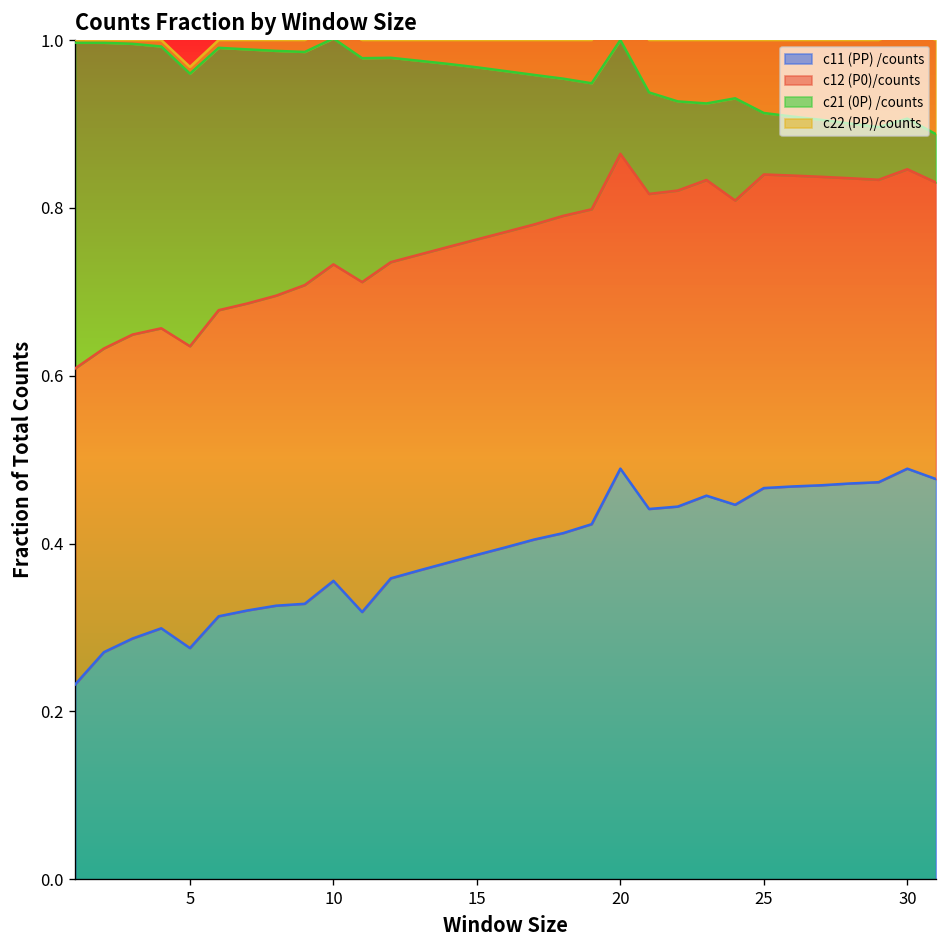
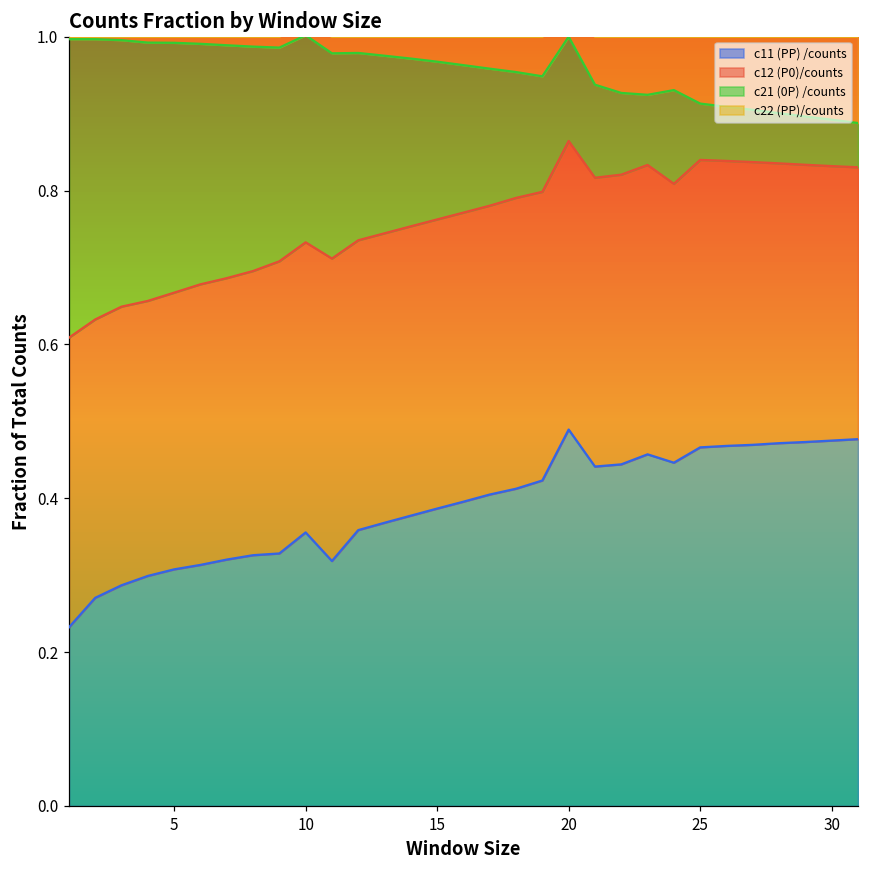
c11 (PP) /counts, 5: 0.28 -> 0.31
c11 (PP) /counts, 30: 0.49 -> 0.47
